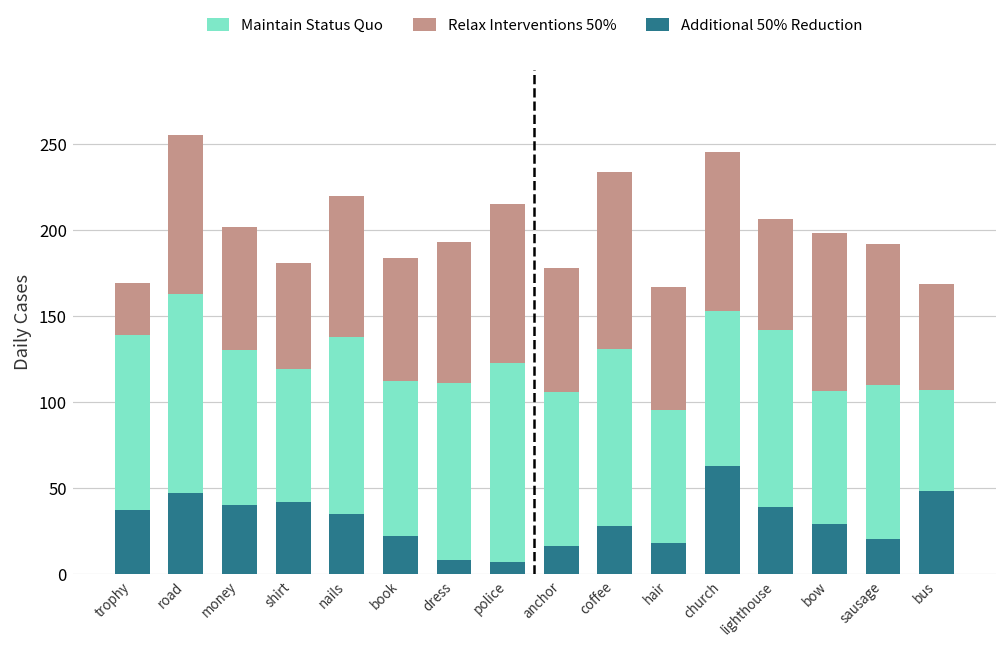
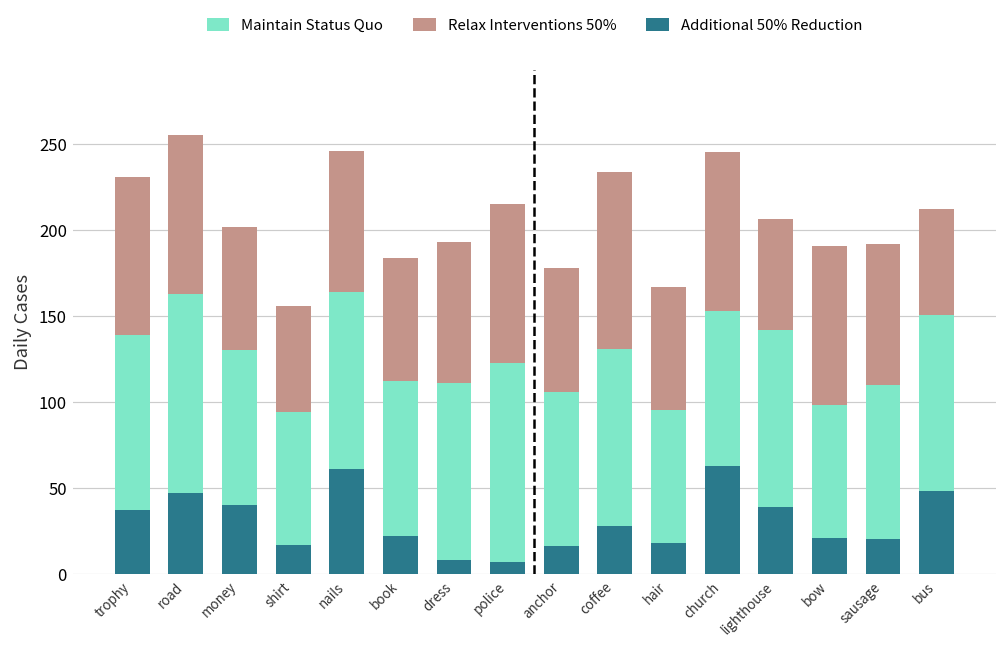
Relax Interventions 50%, trophy: 31 -> 93
Additional 50% Reduction, shirt: 42 -> 17
Additional 50% Reduction, nails: 35 -> 61
Additional 50% Reduction, bow: 29 -> 21
Maintain Status Quo, bus: 59 -> 103
